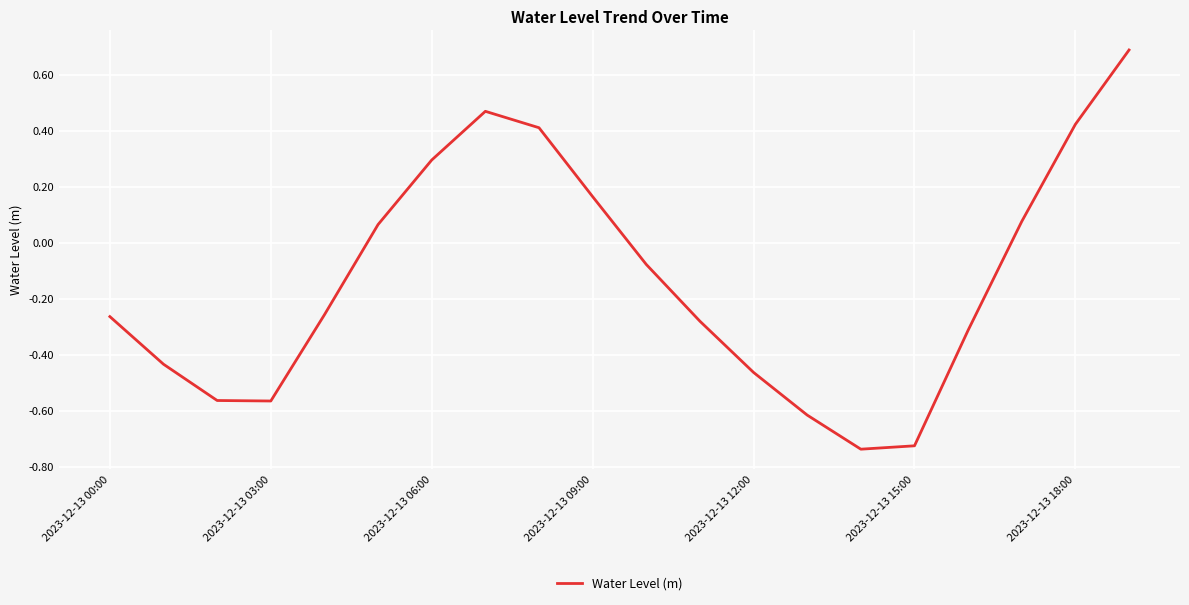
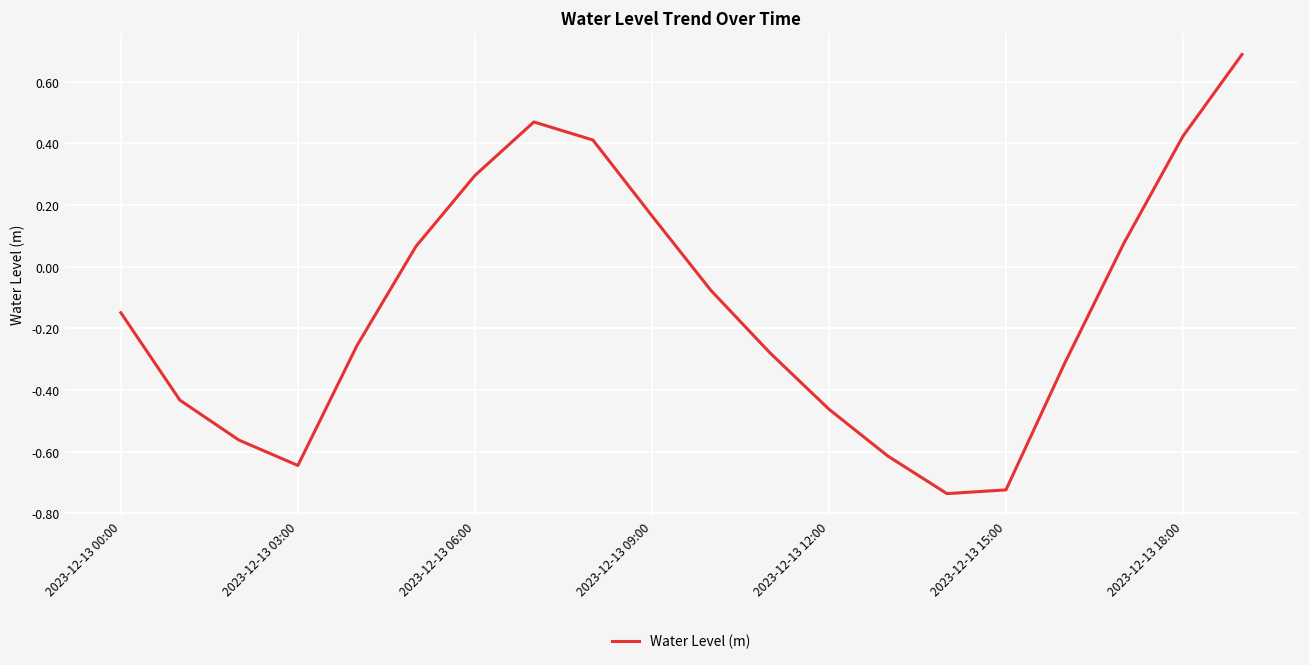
2023-12-13 00:00: -0.26 -> -0.15
2023-12-13 03:00: -0.56 -> -0.64
